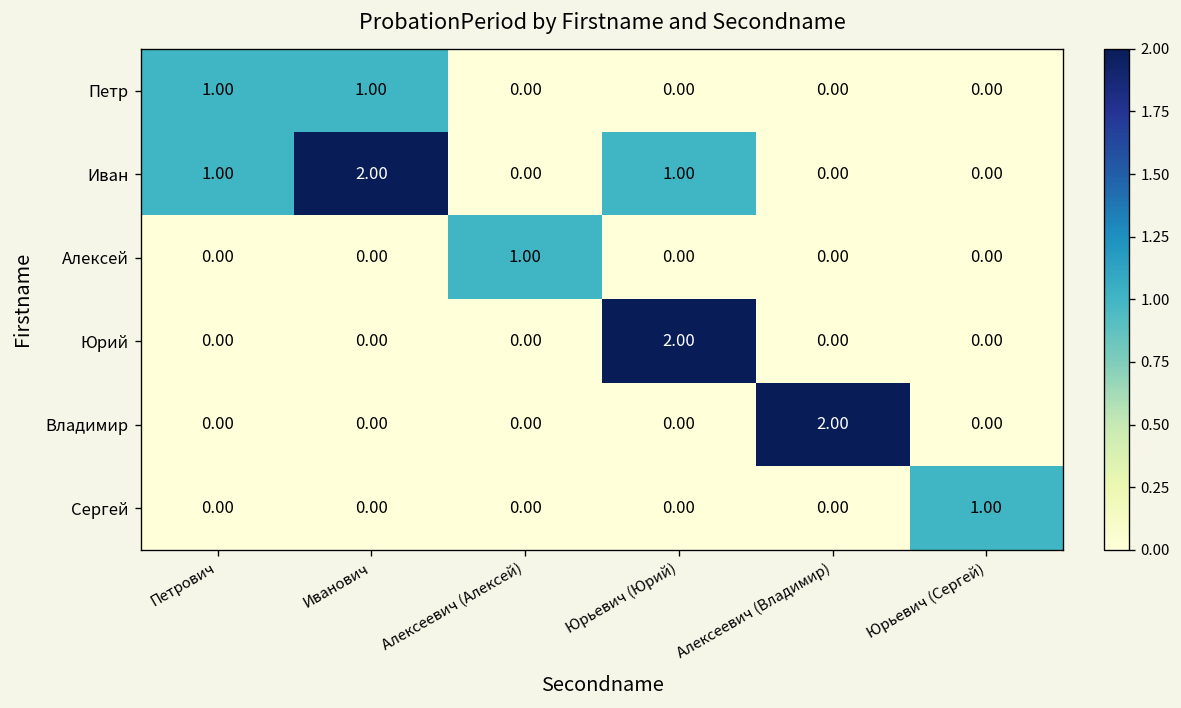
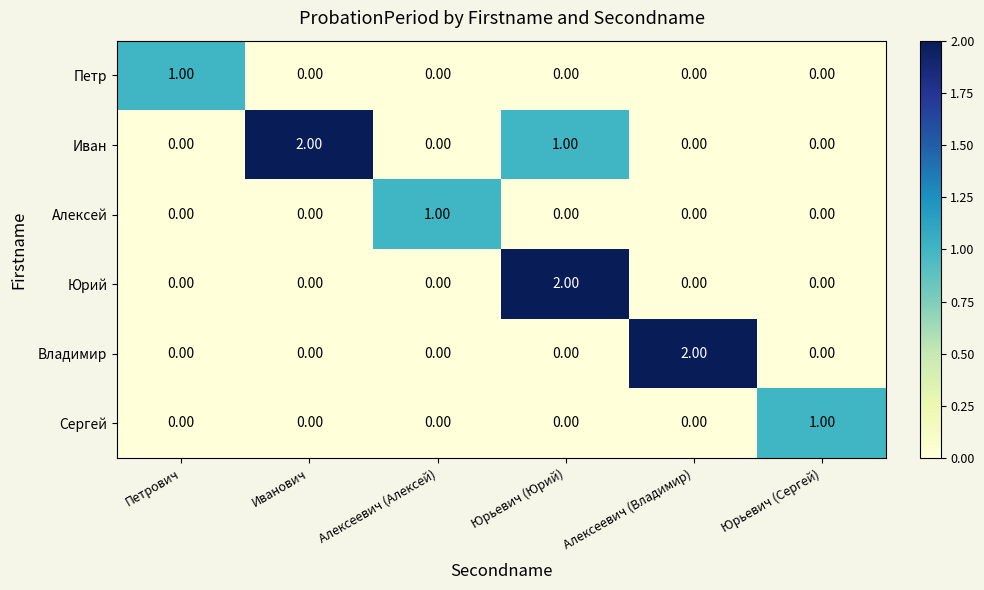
Петр, Иванович: 1.00 -> 0.00
Иван, Петрович: 1.00 -> 0.00
